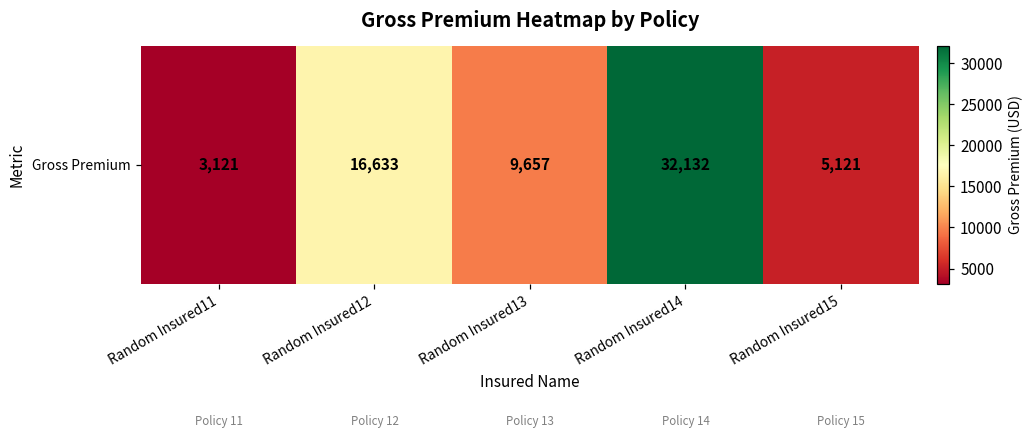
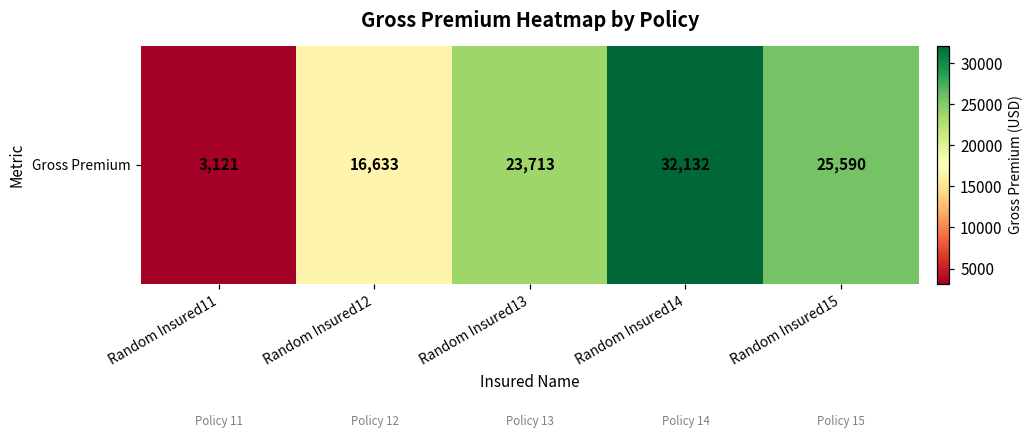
Gross Premium, Random Insured13: 9,657 -> 23,713
Gross Premium, Random Insured15: 5,121 -> 25,590
